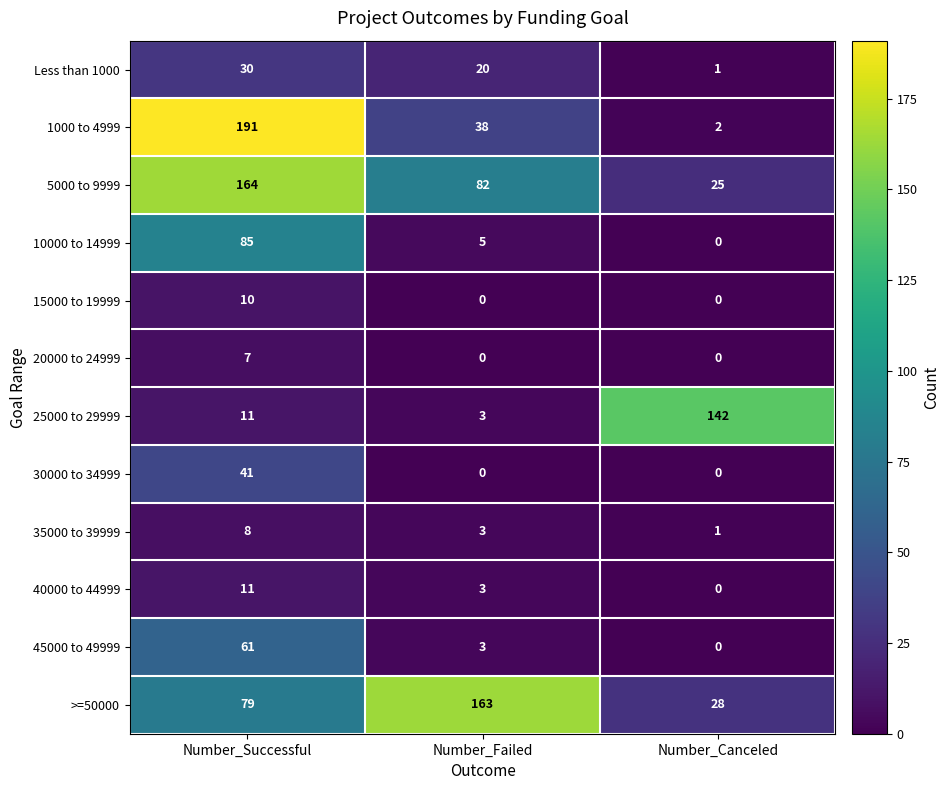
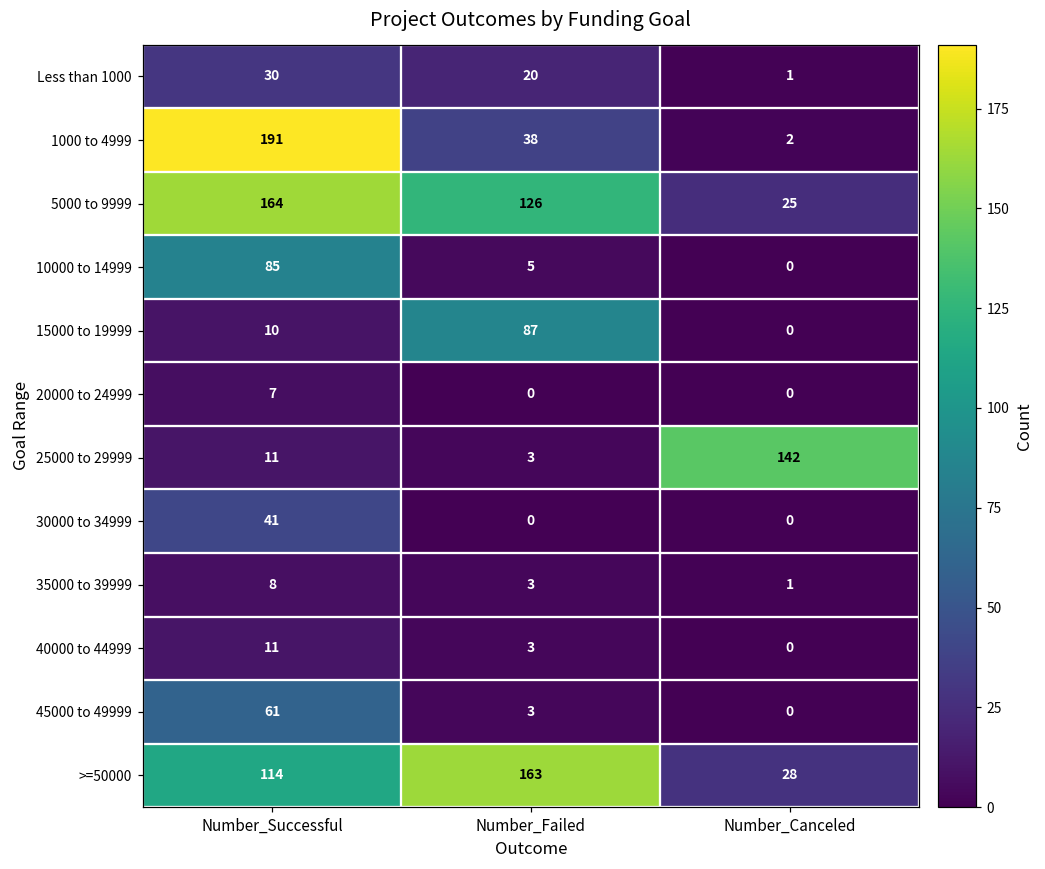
5000 to 9999, Number_Failed: 82 -> 126
15000 to 19999, Number_Failed: 0 -> 87
>=50000, Number_Successful: 79 -> 114
